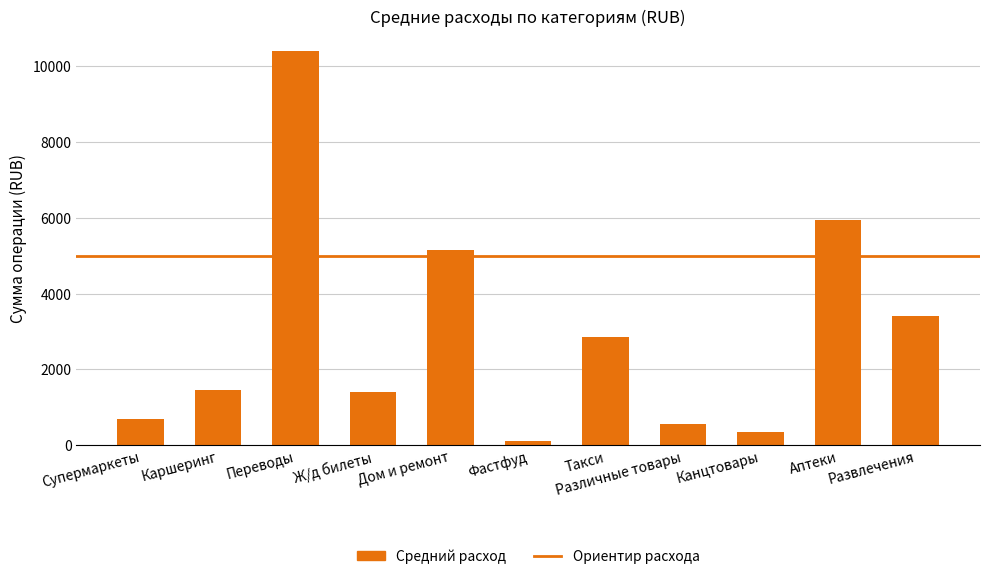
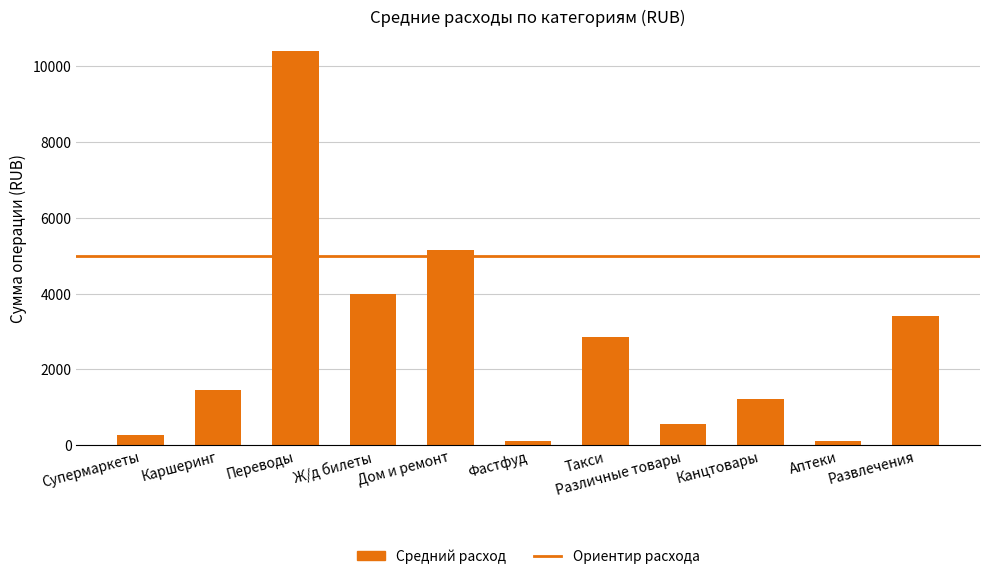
Супермаркеты: 700 -> 300
Ж/д билеты: 1400 -> 4000
Канцтовары: 300 -> 1200
Аптеки: 5900 -> 100
